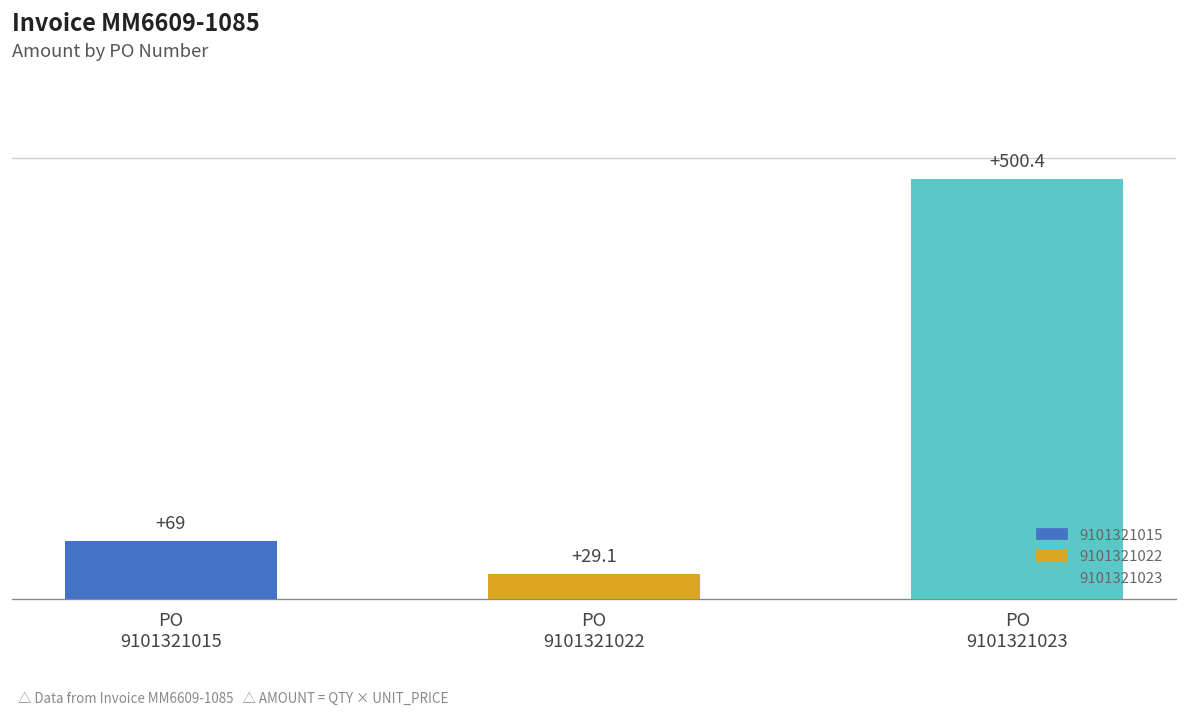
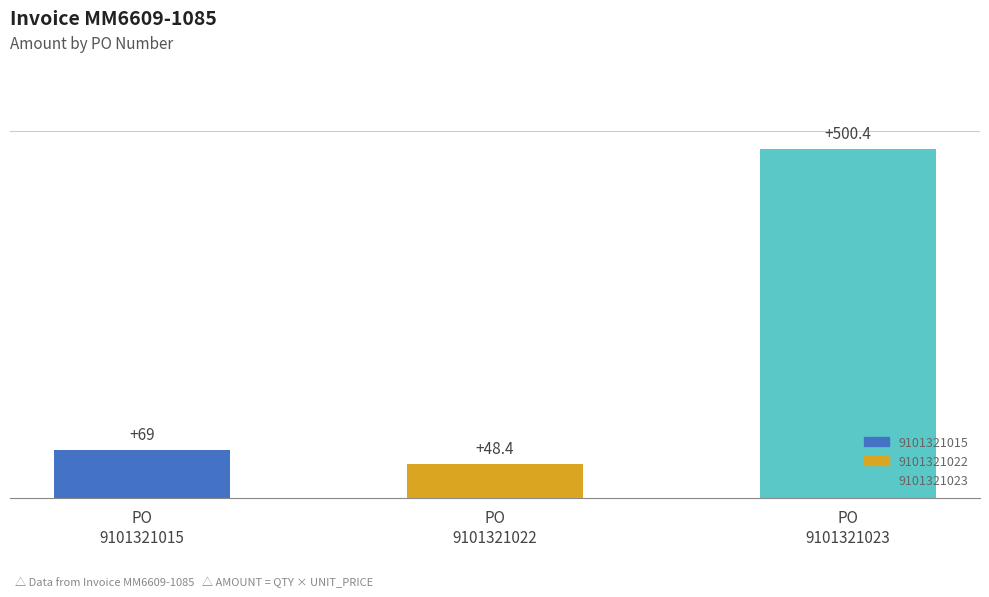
PO 9101321022: +29.1 -> +48.4
